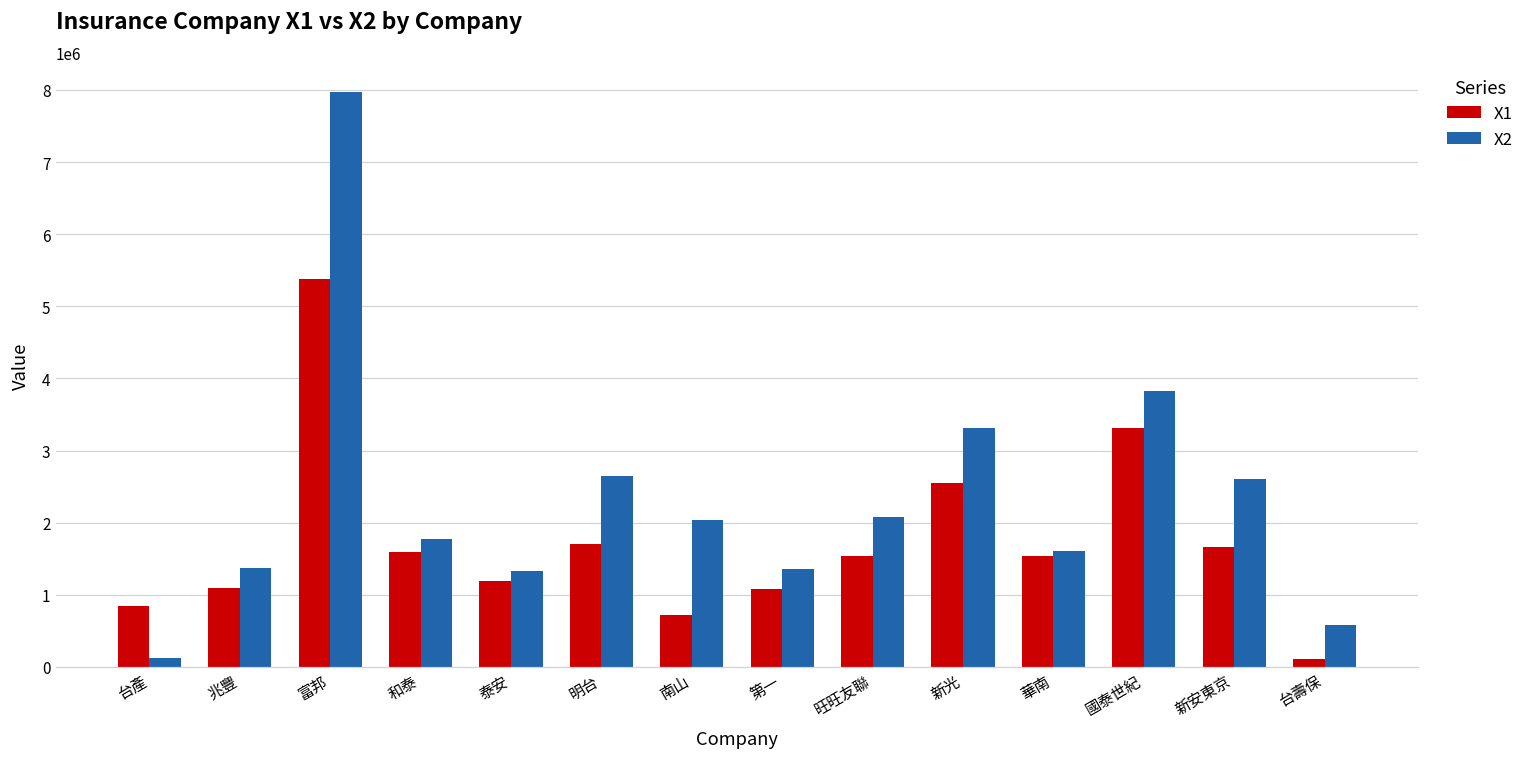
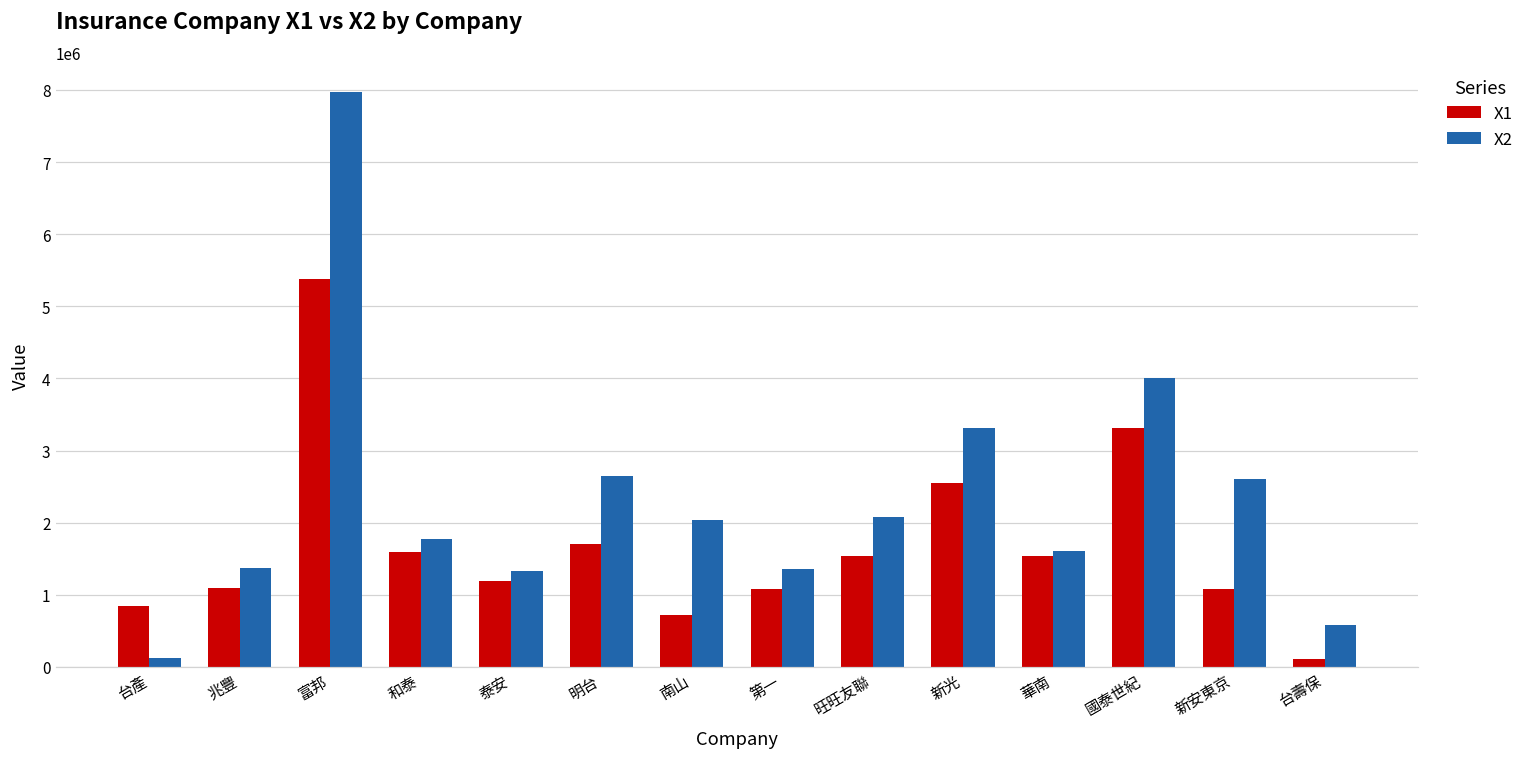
X2, 國泰世紀: 3800000 -> 4000000
X1, 新安東京: 1700000 -> 1100000
